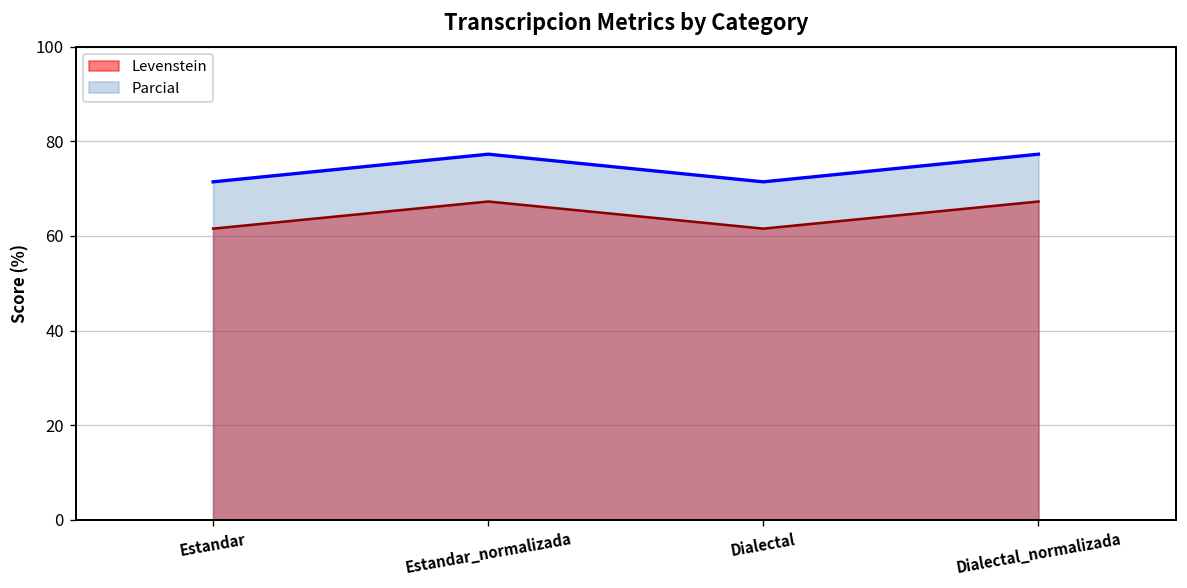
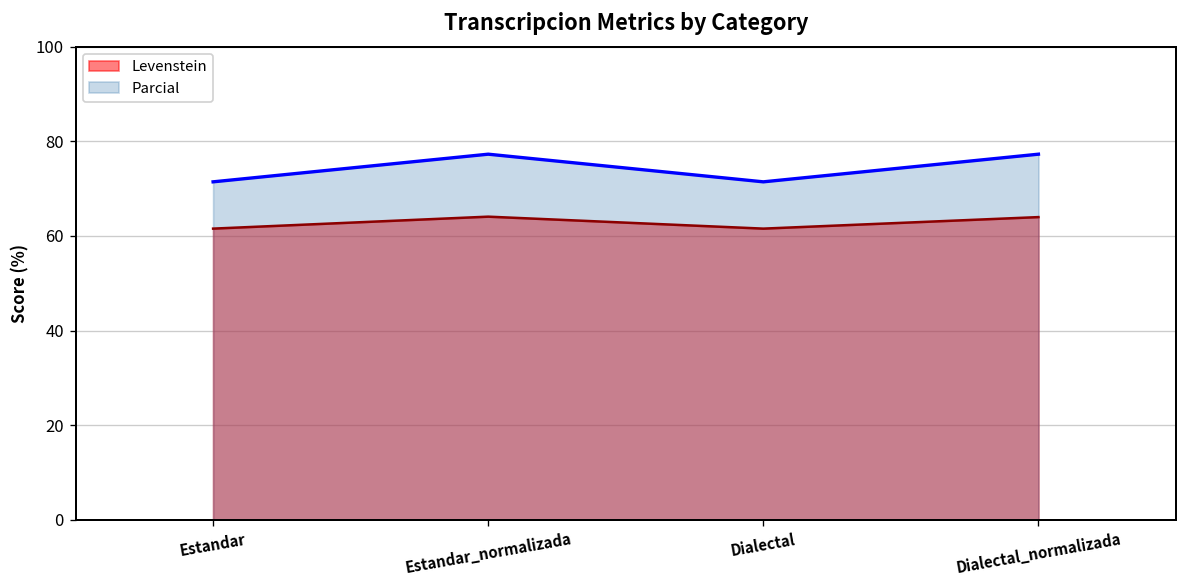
Levenstein, Estandar_normalizada: 67 -> 64
Levenstein, Dialectal_normalizada: 67 -> 64
